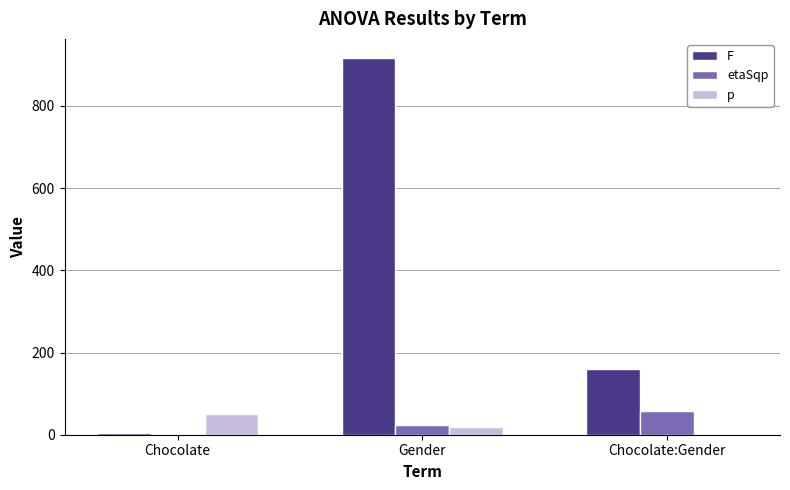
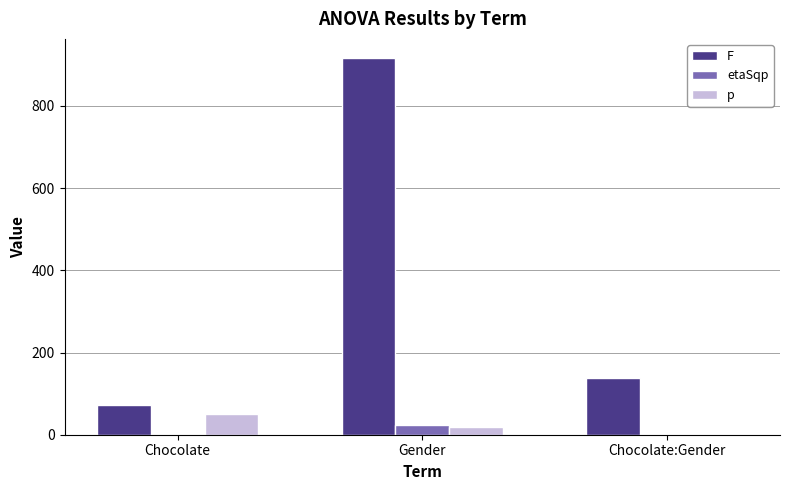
F, Chocolate: 0 -> 70
F, Chocolate:Gender: 160 -> 140
etaSqp, Chocolate:Gender: 60 -> 0
